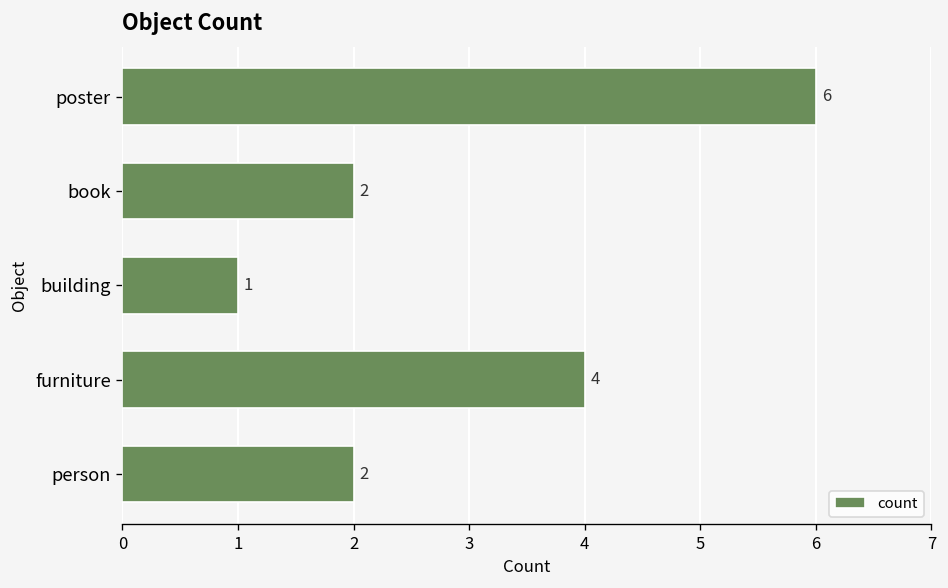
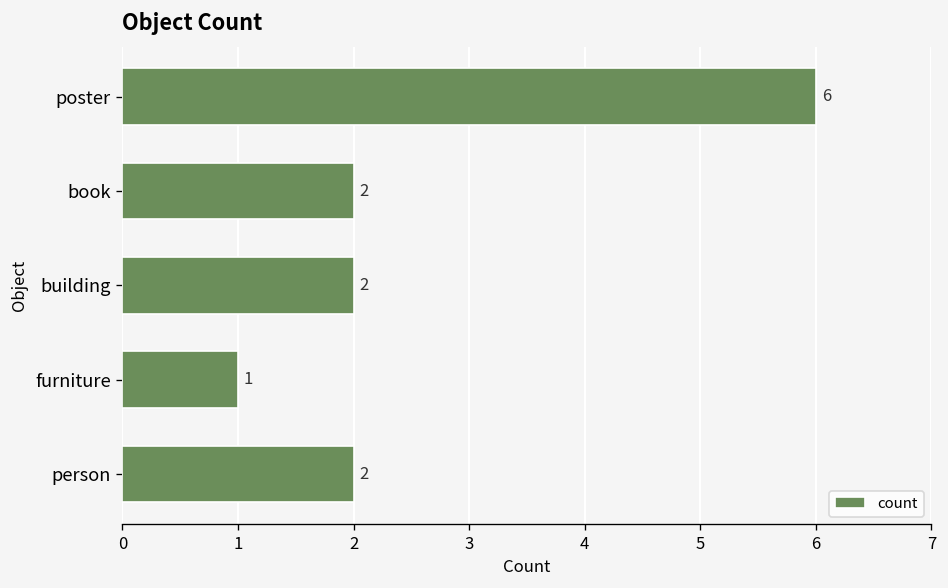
building: 1 -> 2
furniture: 4 -> 1
